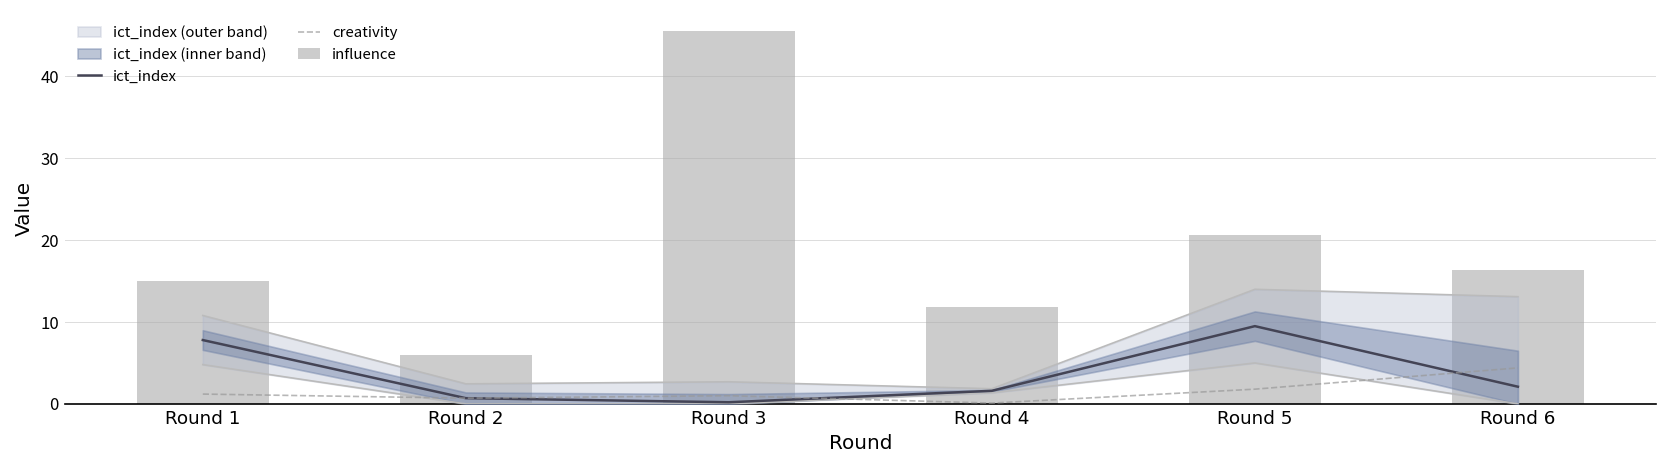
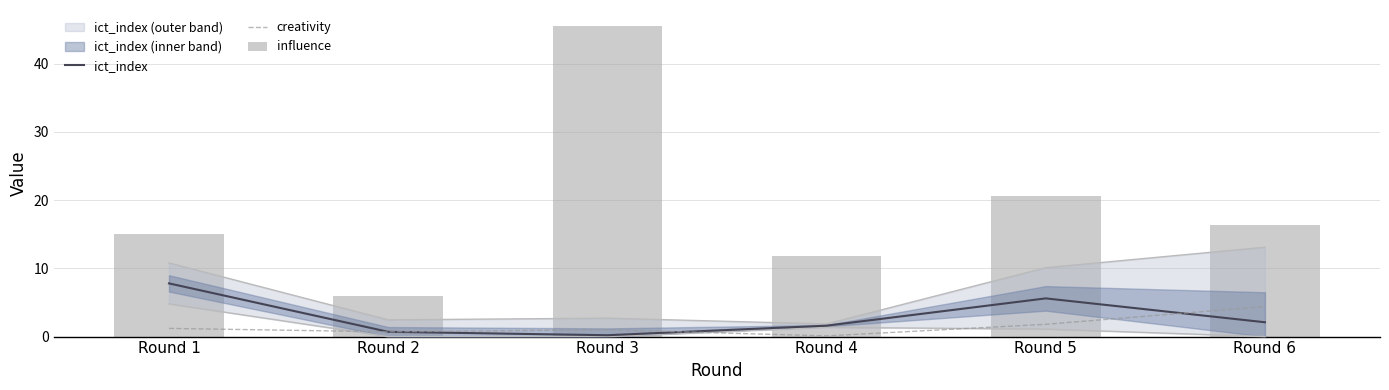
ict_index, Round 5: 10 -> 6
